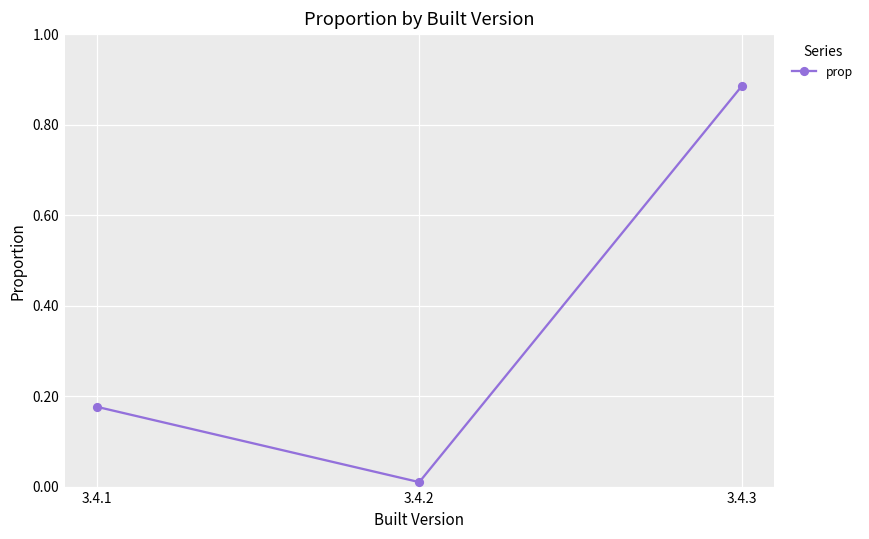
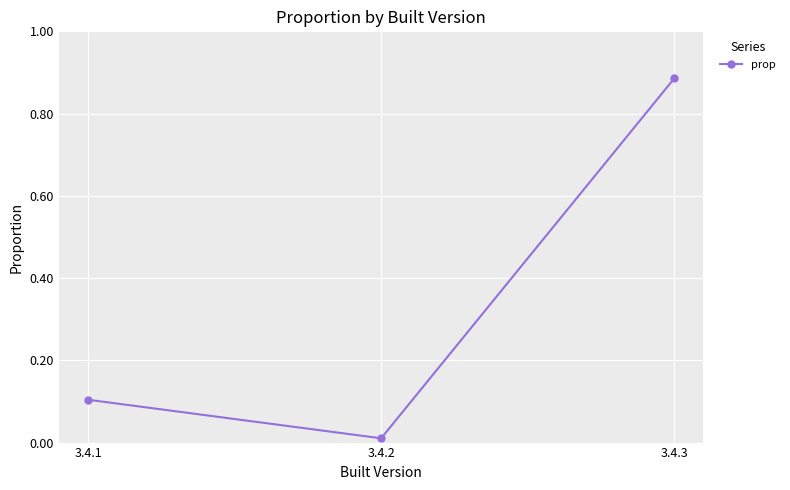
3.4.1: 0.18 -> 0.10
